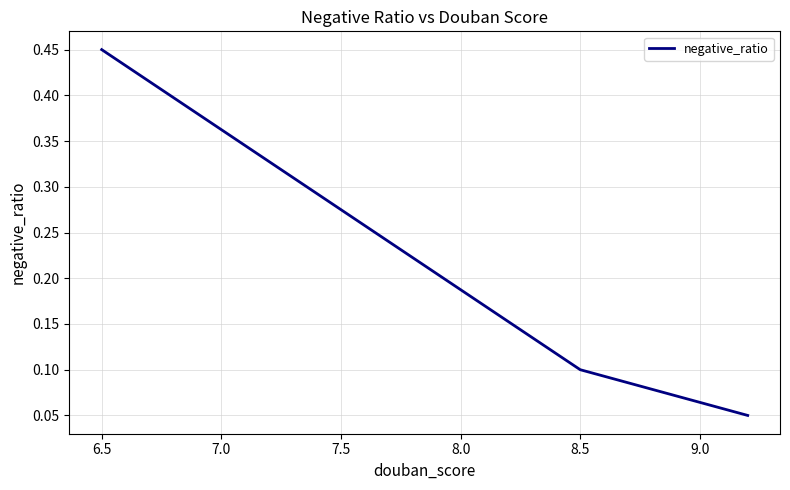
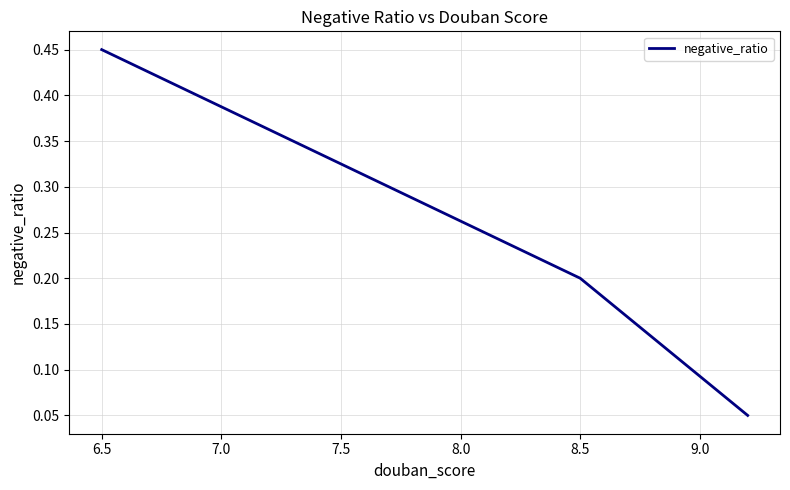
8.5: 0.1 -> 0.2
